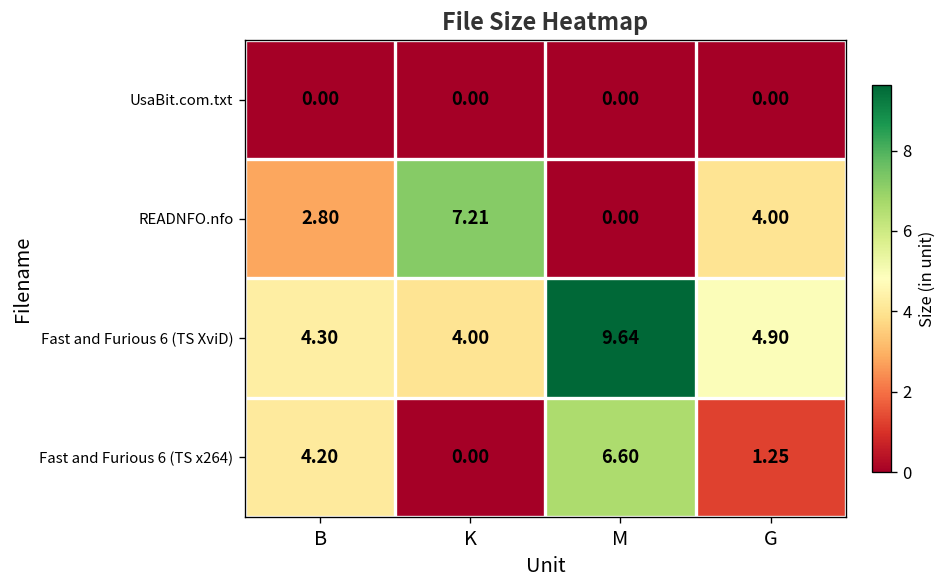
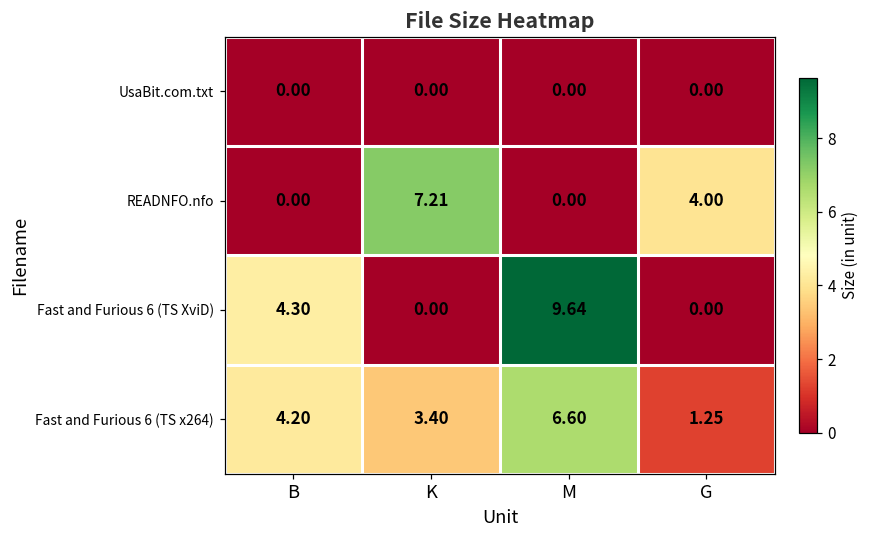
READNFO.nfo, B: 2.80 -> 0.00
Fast and Furious 6 (TS XviD), K: 4.00 -> 0.00
Fast and Furious 6 (TS XviD), G: 4.90 -> 0.00
Fast and Furious 6 (TS x264), K: 0.00 -> 3.40
